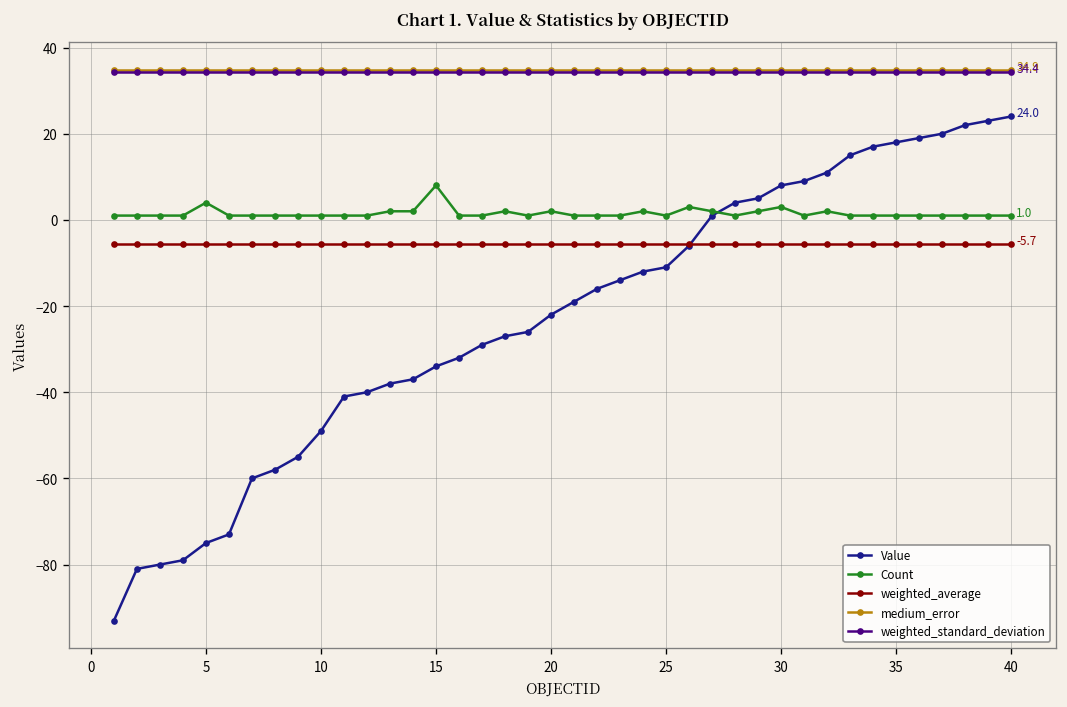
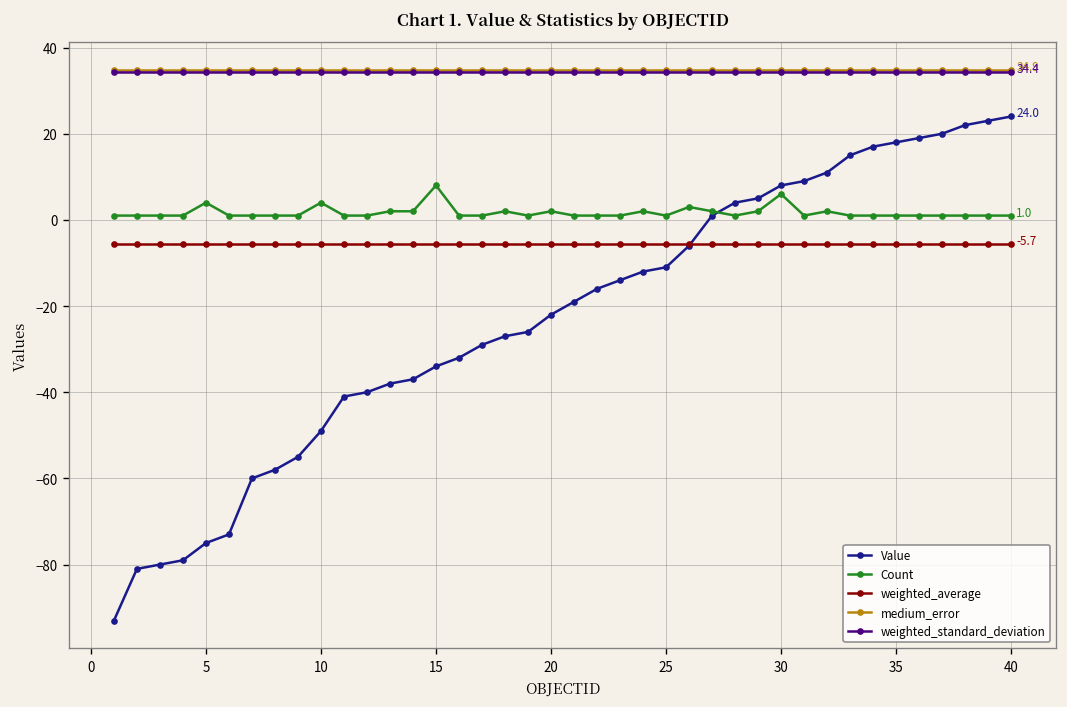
Count, 10: 1 -> 4
Count, 30: 3 -> 6
